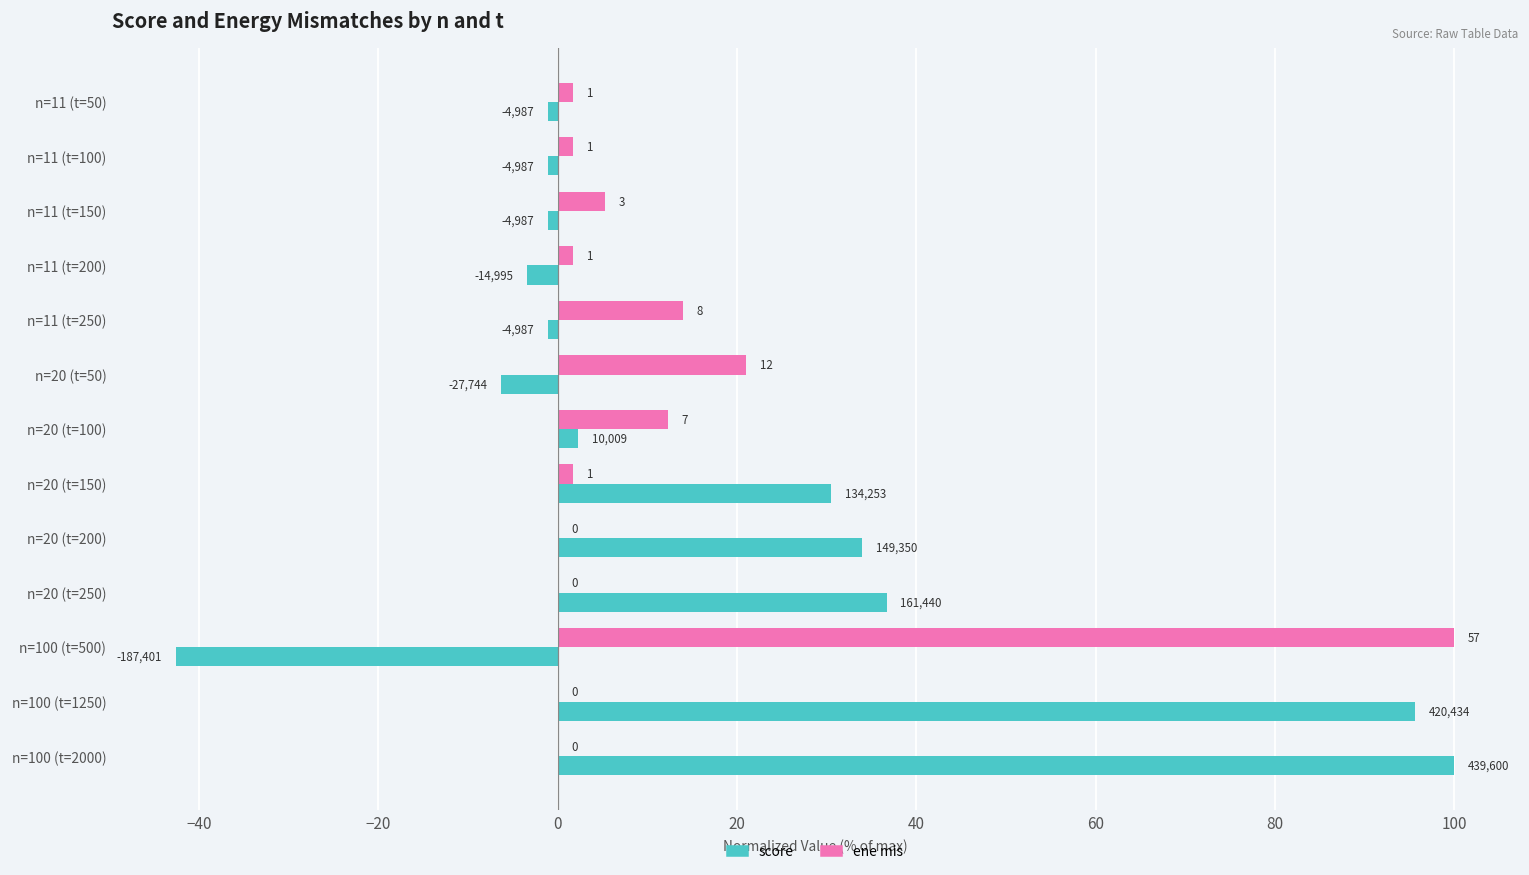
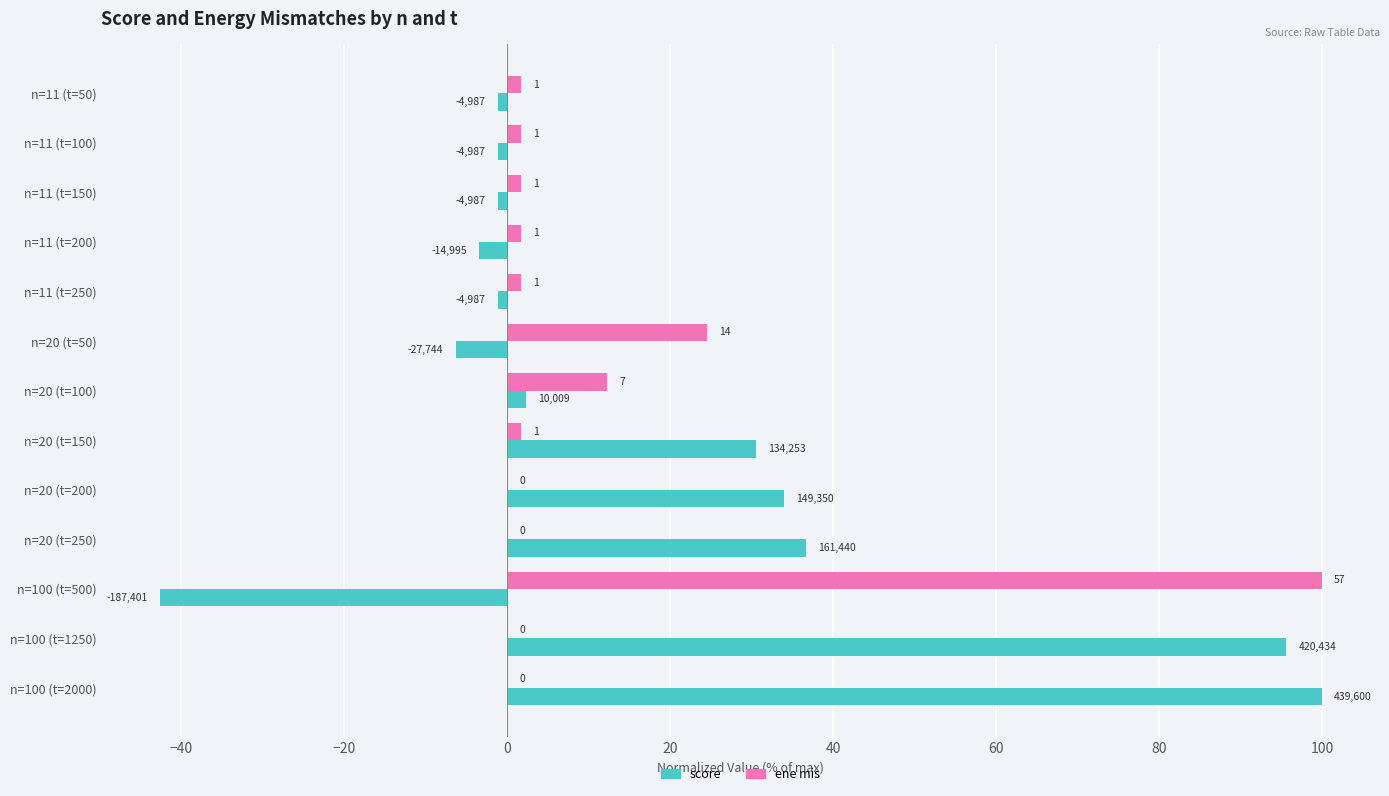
ene mis, n=11 (t=150): 3 -> 1
ene mis, n=11 (t=250): 8 -> 1
ene mis, n=20 (t=50): 12 -> 14
